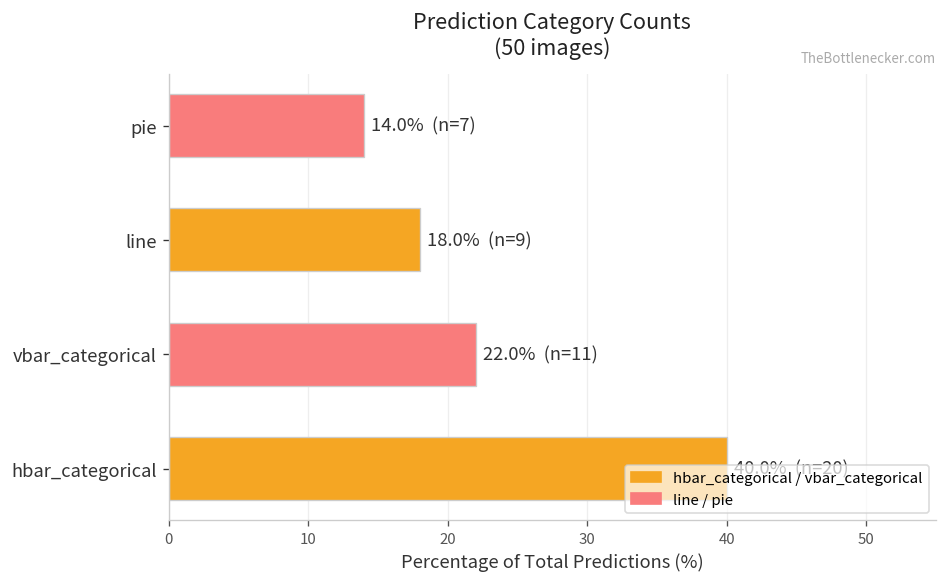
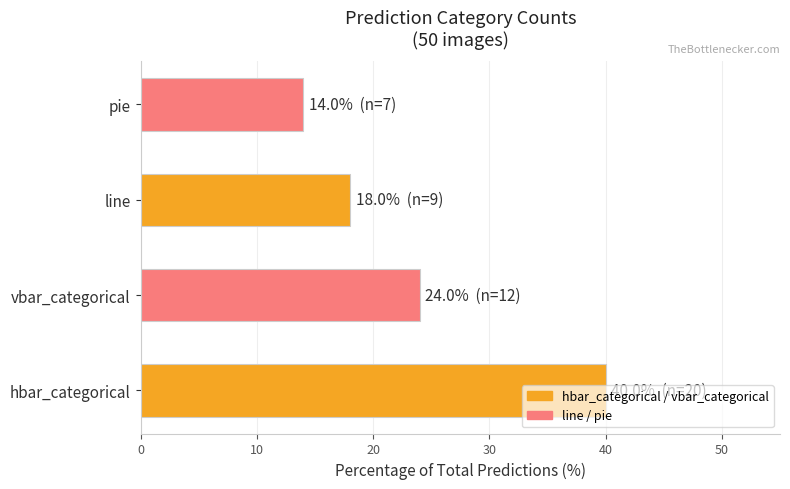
vbar_categorical: 22.0% (n=11) -> 24.0% (n=12)
